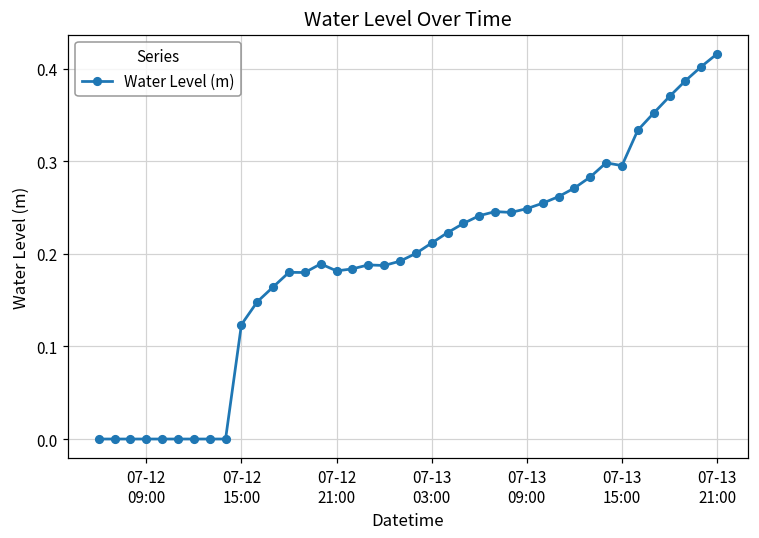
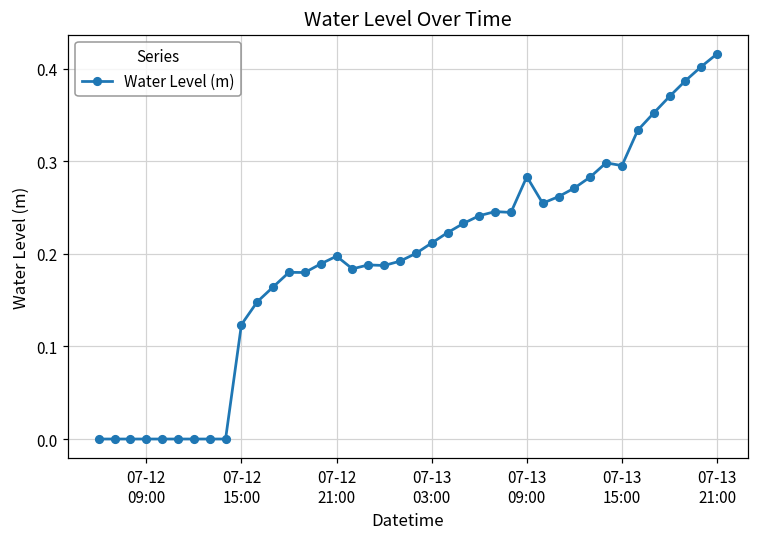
07-12 21:00: 0.18 -> 0.20
07-13 09:00: 0.25 -> 0.28
